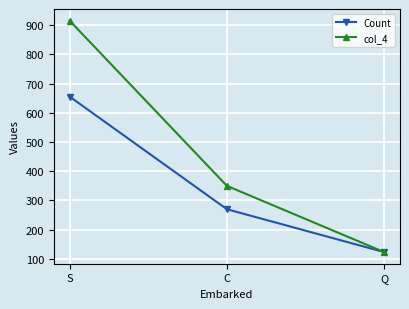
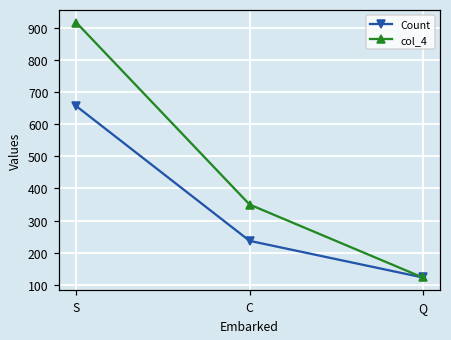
Count, C: 270 -> 240
